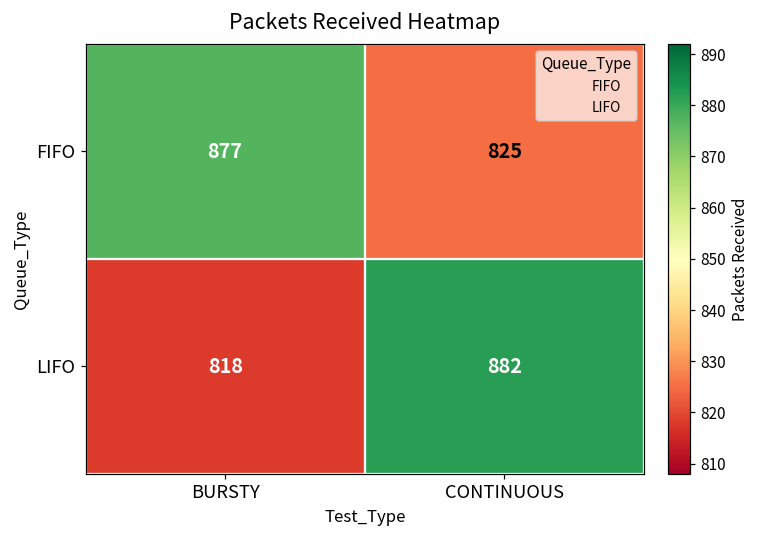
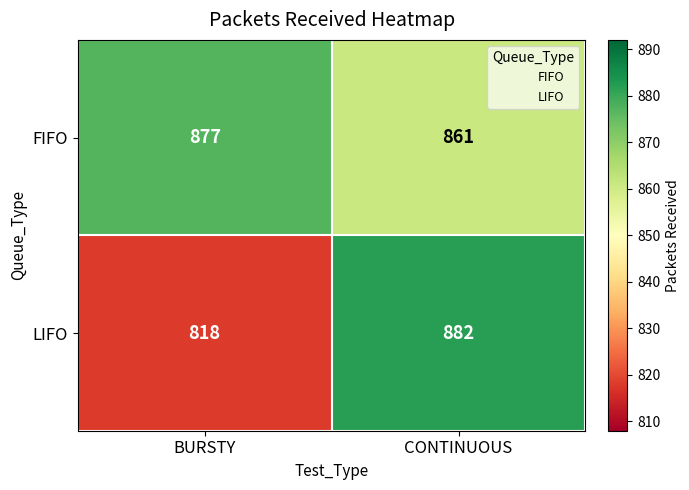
FIFO, CONTINUOUS: 825 -> 861
